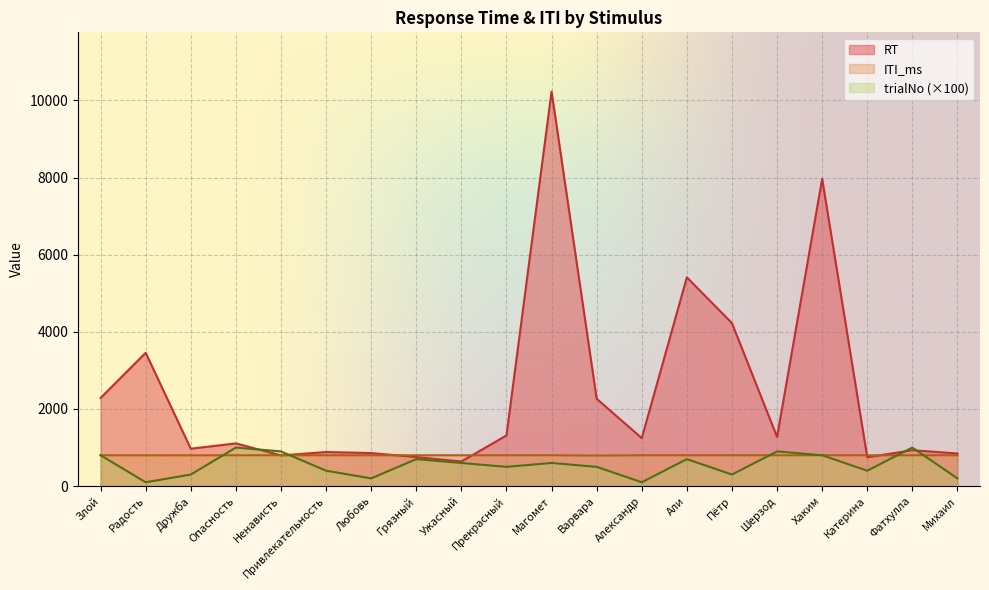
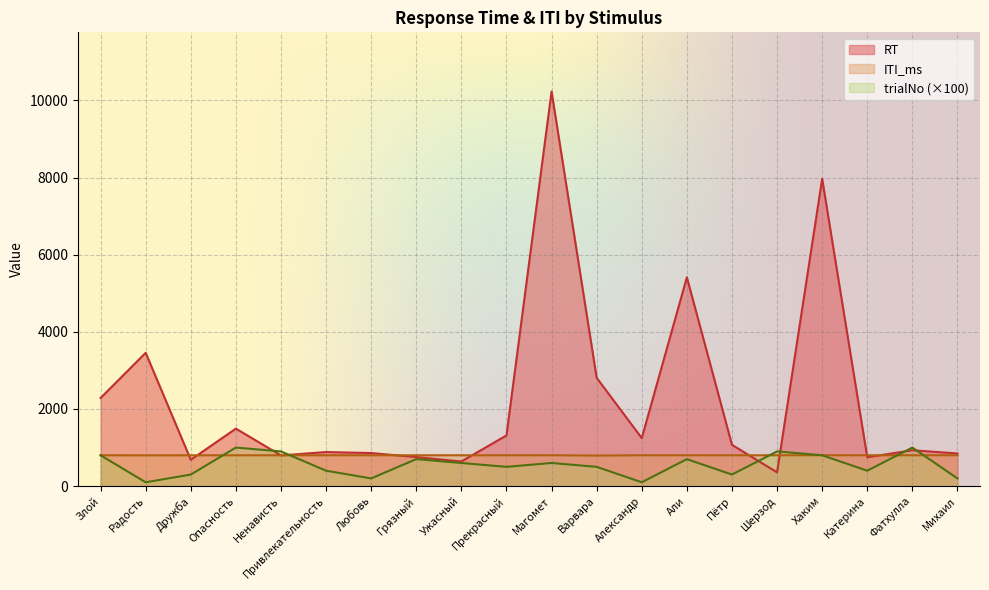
RT, Дружба: 1000 -> 700
RT, Опасность: 1100 -> 1500
RT, Варвара: 2300 -> 2800
RT, Пётр: 4200 -> 1100
RT, Шерзод: 1300 -> 400
